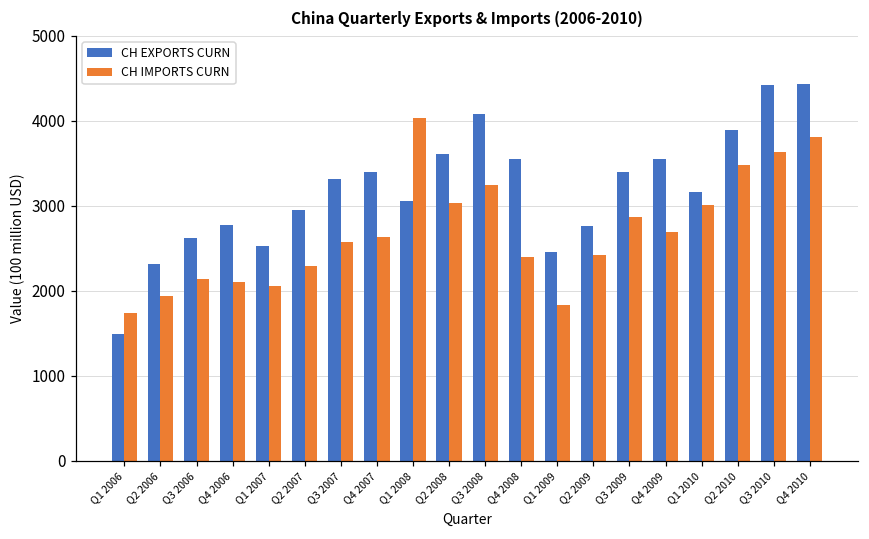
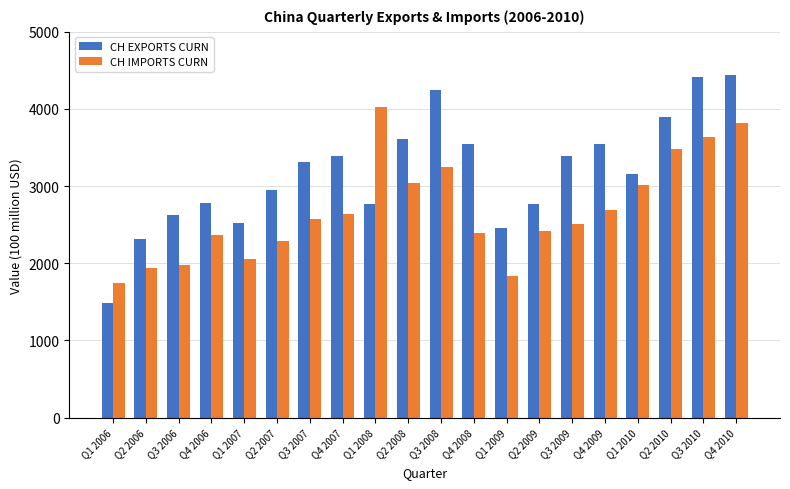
CH IMPORTS CURN, Q3 2006: 2100 -> 2000
CH IMPORTS CURN, Q4 2006: 2100 -> 2400
CH EXPORTS CURN, Q1 2008: 3100 -> 2800
CH EXPORTS CURN, Q3 2008: 4100 -> 4200
CH IMPORTS CURN, Q3 2009: 2900 -> 2500
